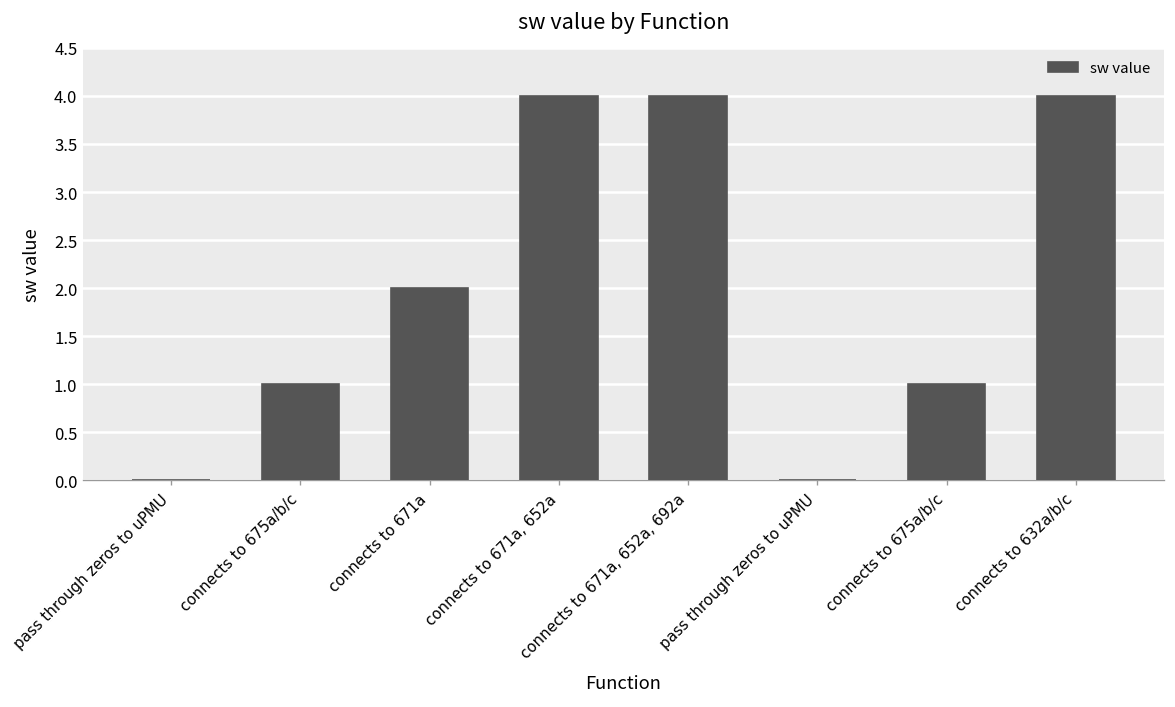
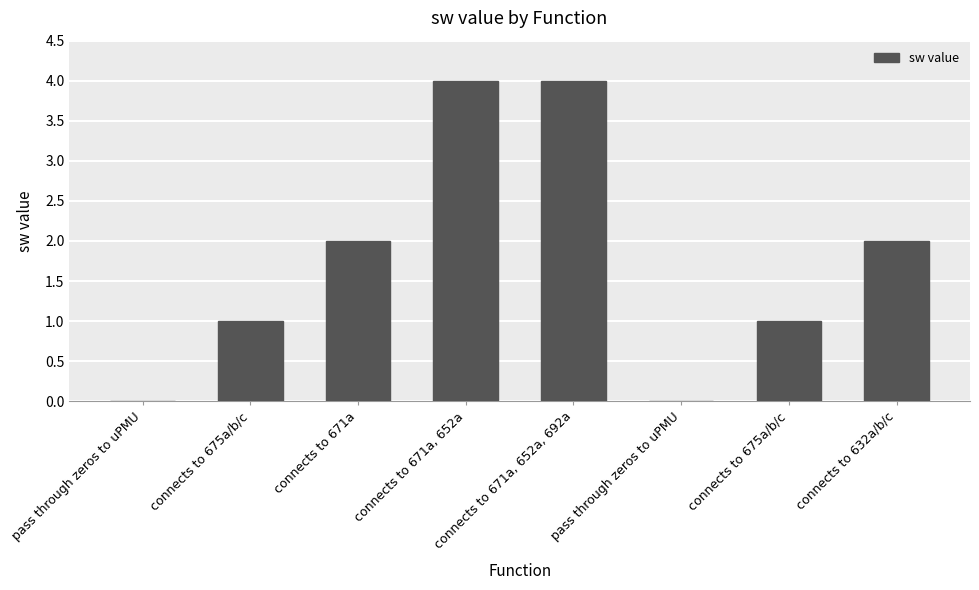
connects to 632a/b/c: 4 -> 2
